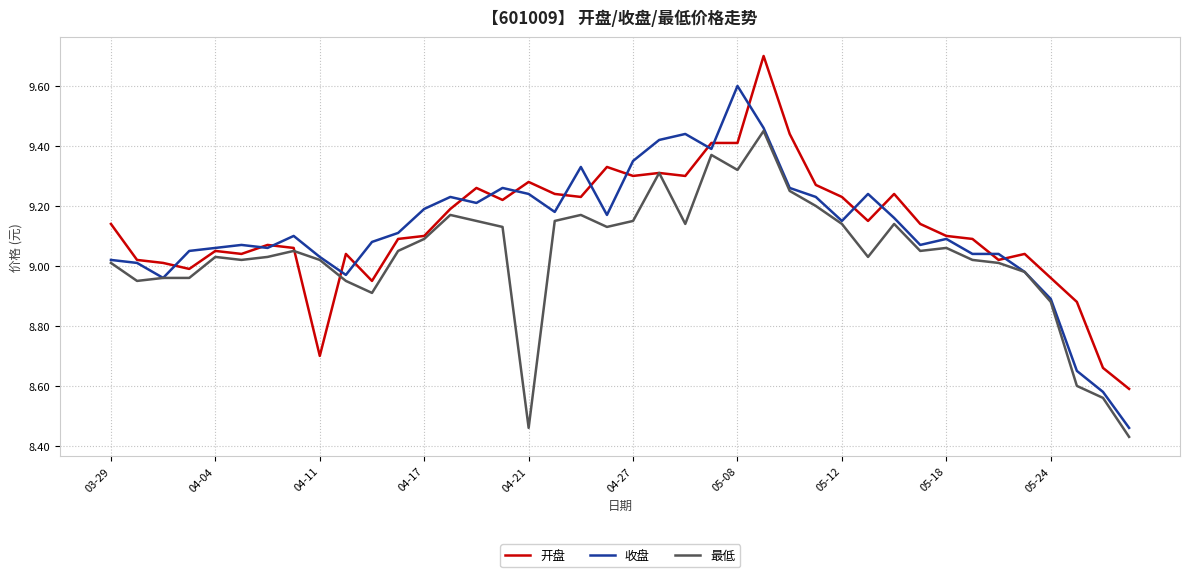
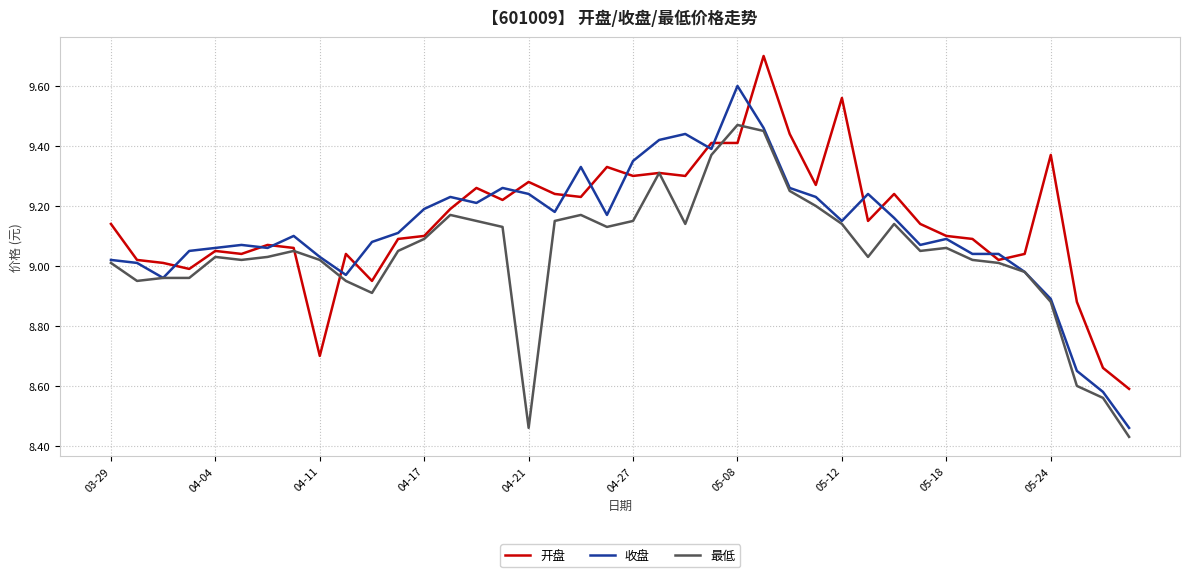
最低, 05-08: 9.32 -> 9.47
开盘, 05-12: 9.23 -> 9.56
开盘, 05-24: 8.96 -> 9.37
